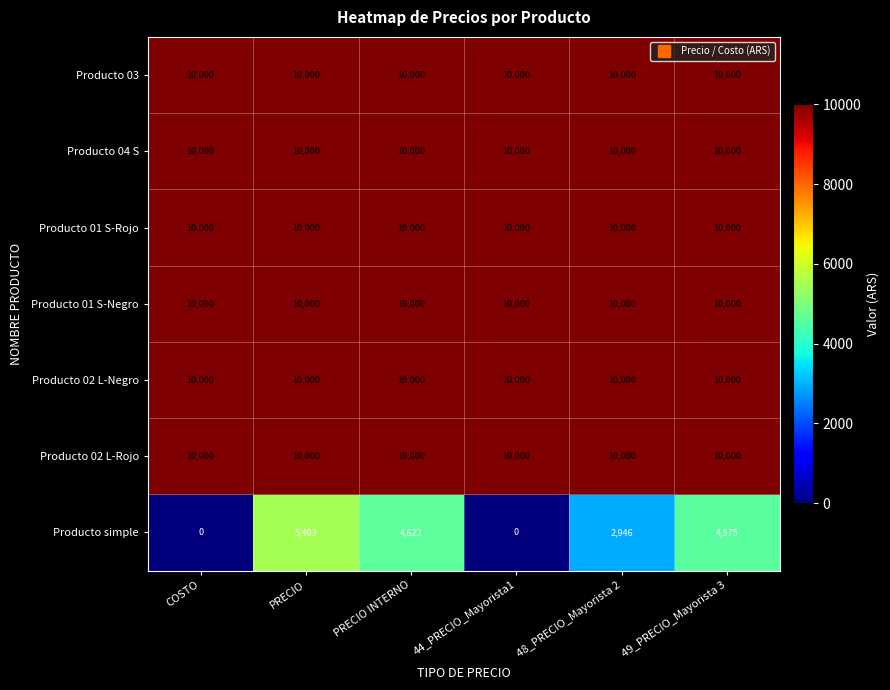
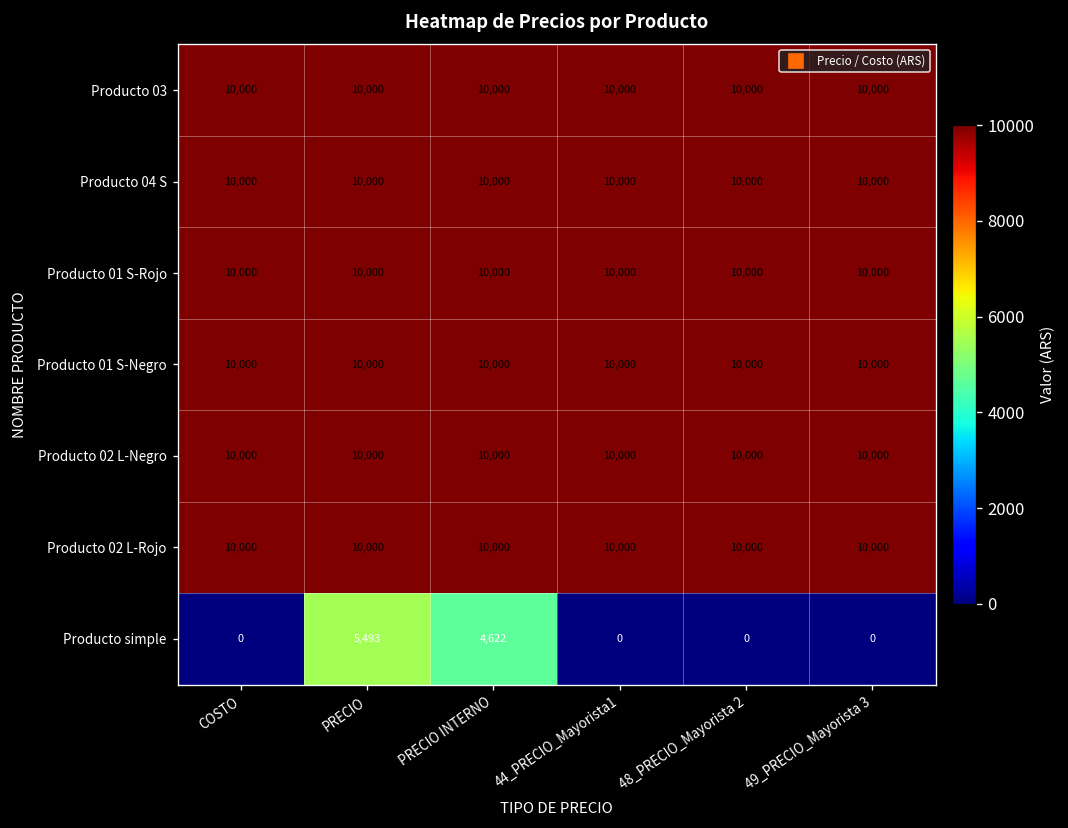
Producto simple, 48_PRECIO_Mayorista 2: 2,946 -> 0
Producto simple, 49_PRECIO_Mayorista 3: 4,575 -> 0
